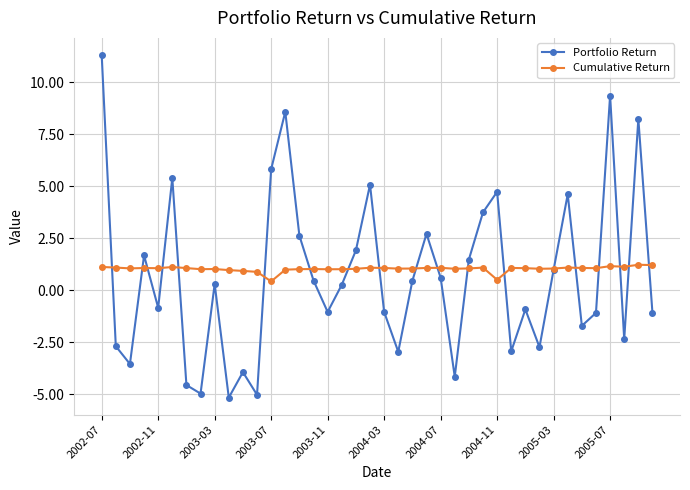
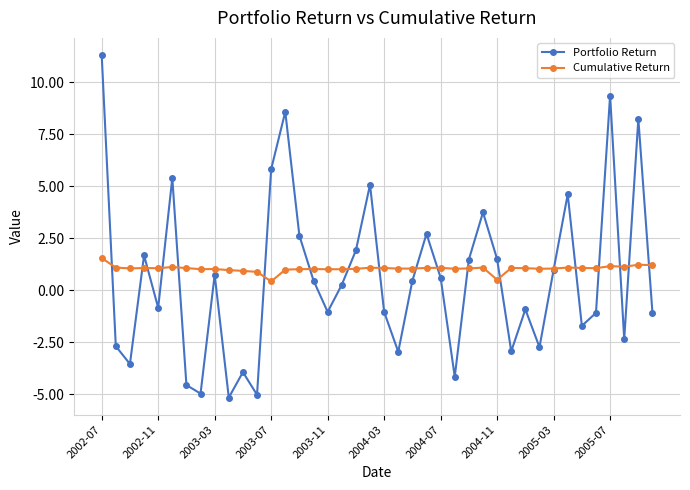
Cumulative Return, 2002-07: 1.1 -> 1.5
Portfolio Return, 2003-03: 0.3 -> 0.7
Portfolio Return, 2004-11: 4.7 -> 1.5
